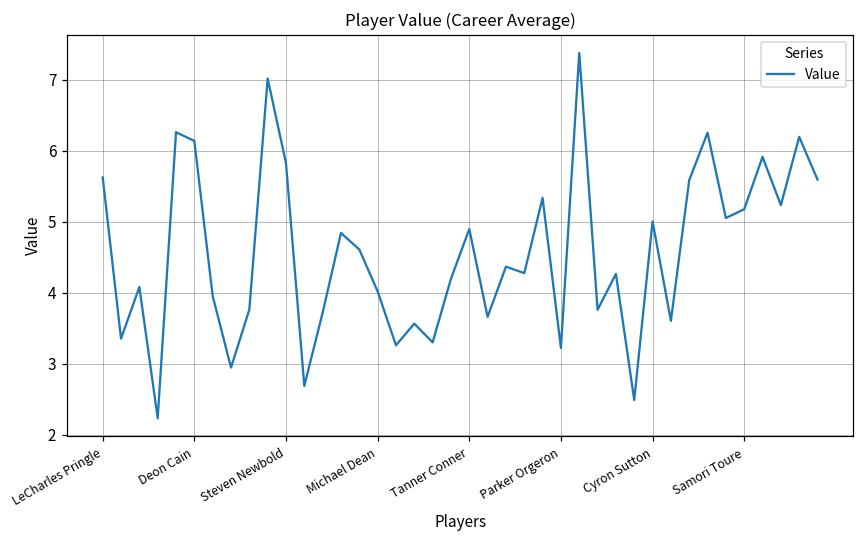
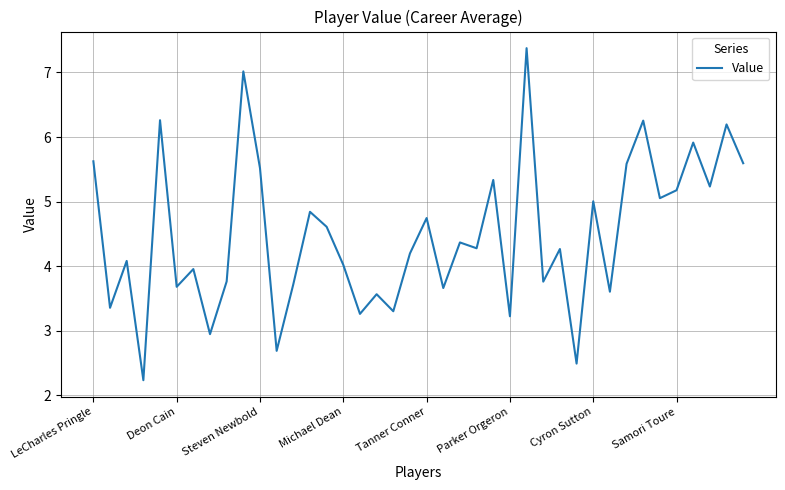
Deon Cain: 6.1 -> 3.7
Steven Newbold: 5.8 -> 5.5
Tanner Conner: 4.9 -> 4.7
